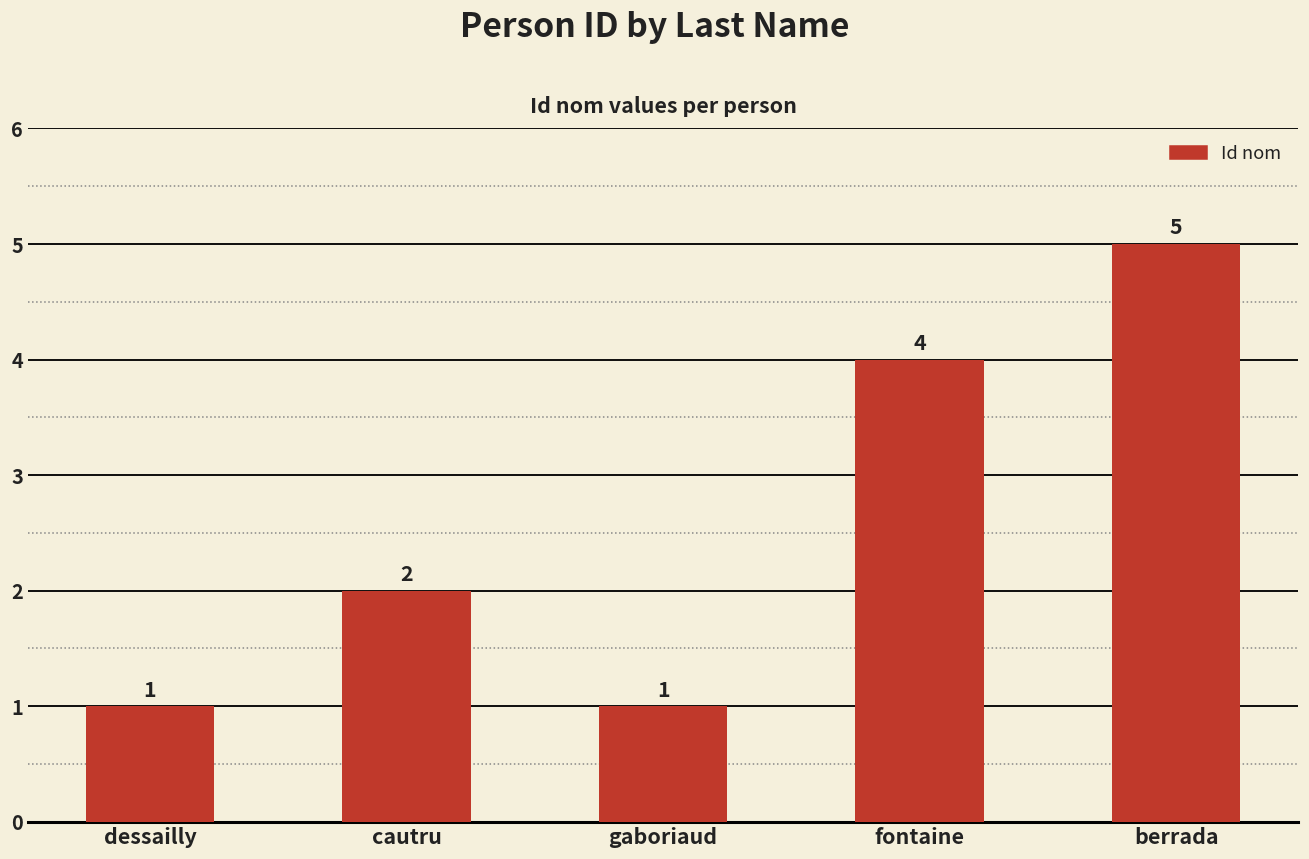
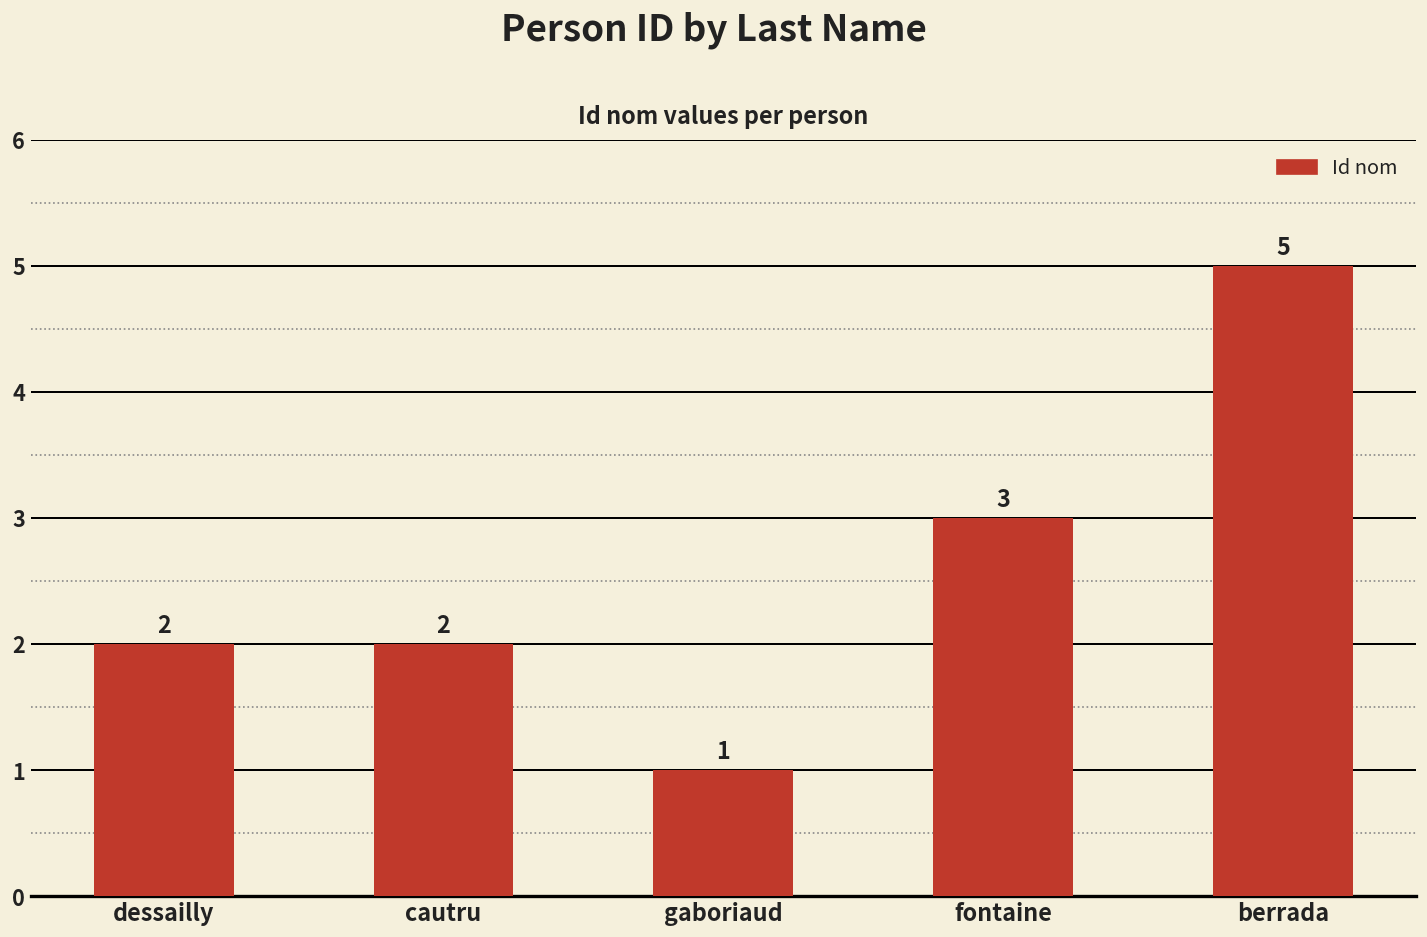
dessailly: 1 -> 2
fontaine: 4 -> 3
